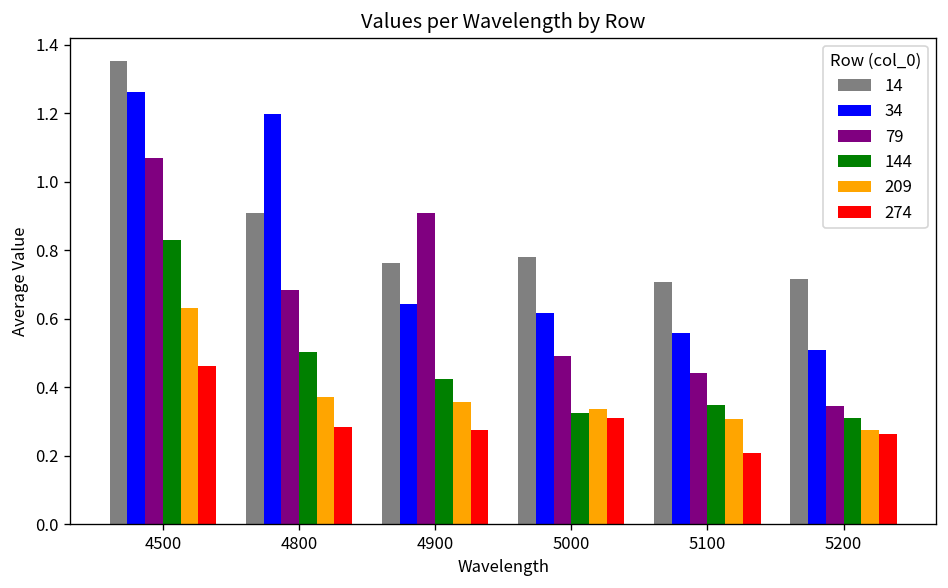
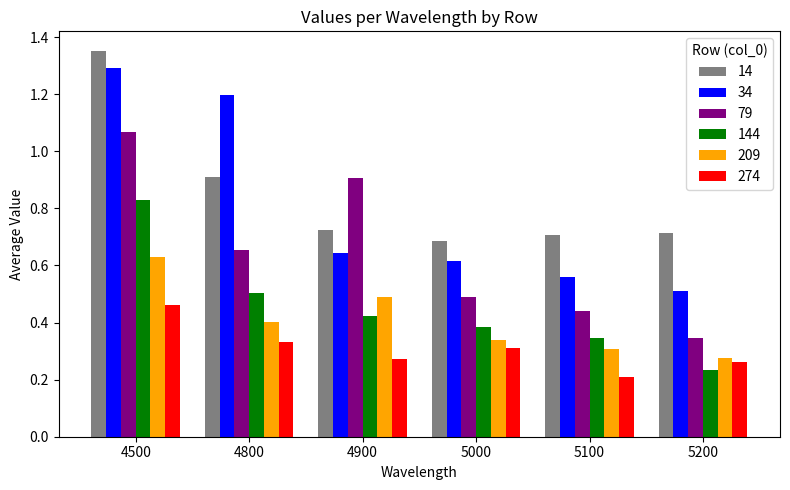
34, 4500: 1.26 -> 1.29
79, 4800: 0.68 -> 0.66
209, 4800: 0.37 -> 0.40
274, 4800: 0.28 -> 0.33
14, 4900: 0.76 -> 0.72
209, 4900: 0.36 -> 0.49
14, 5000: 0.78 -> 0.69
144, 5000: 0.32 -> 0.38
144, 5200: 0.31 -> 0.24
